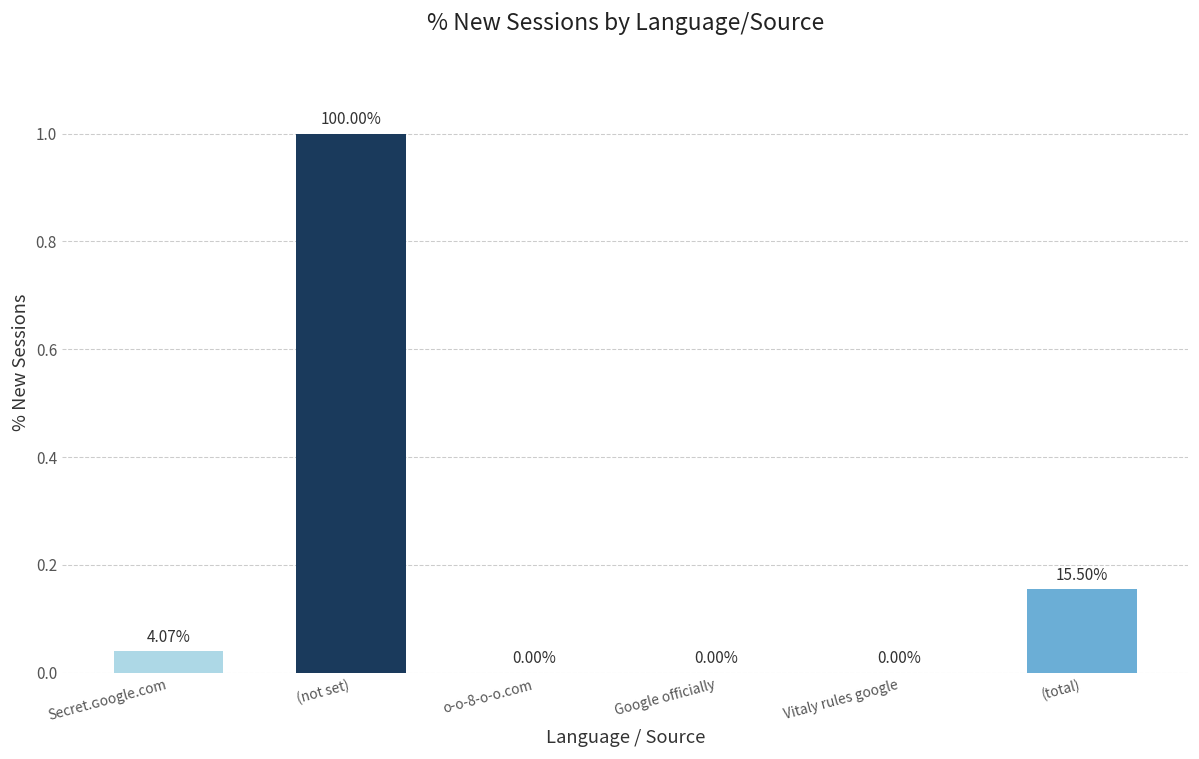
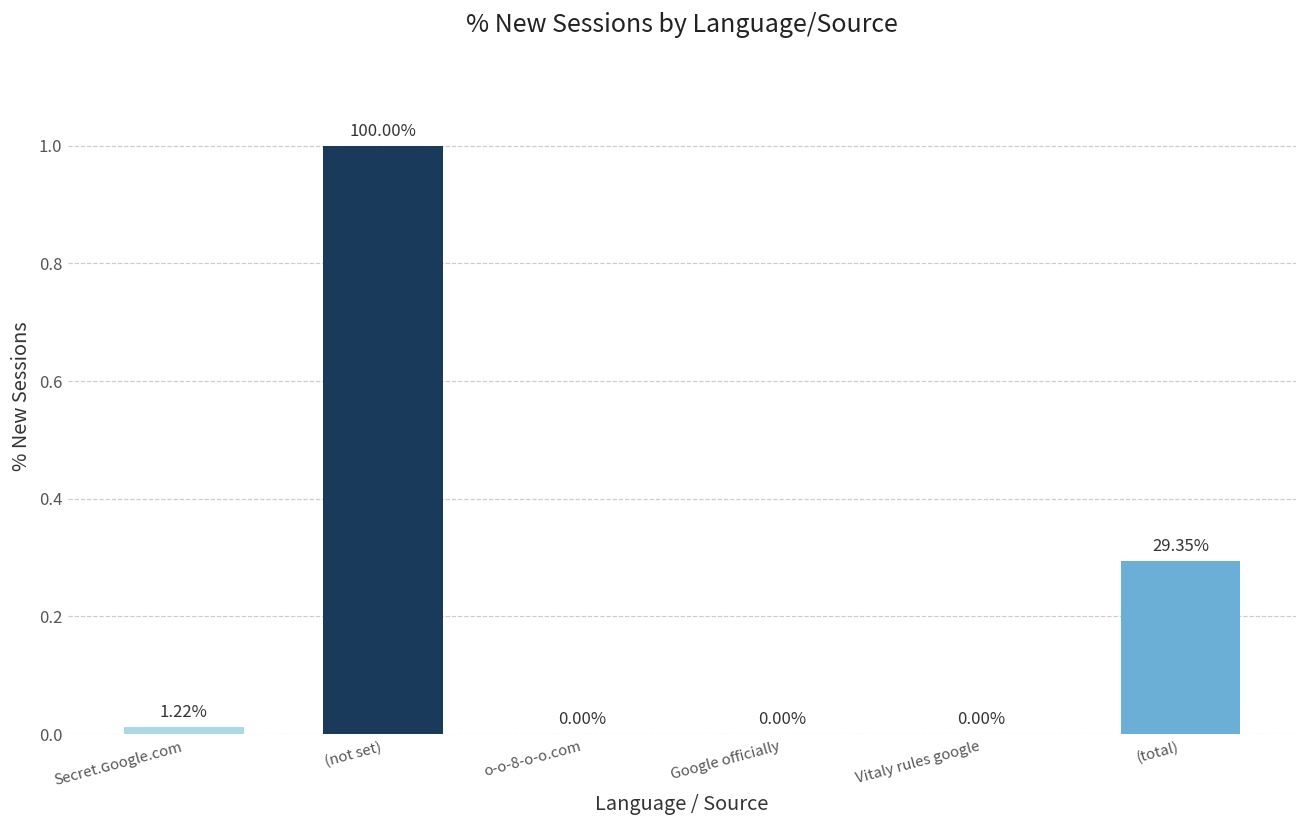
Secret.ɢoogle.com: 4.07% -> 1.22%
(total): 15.50% -> 29.35%
